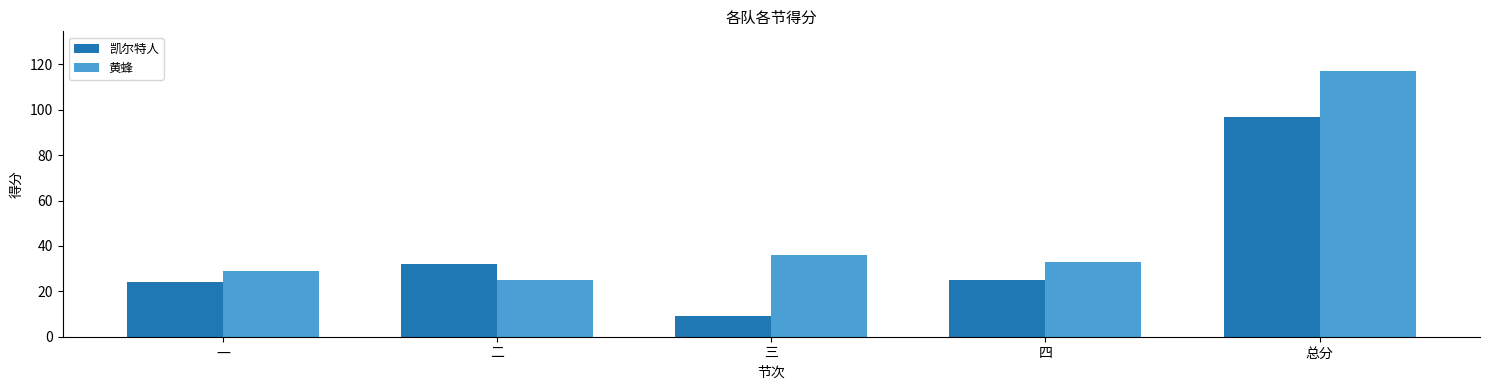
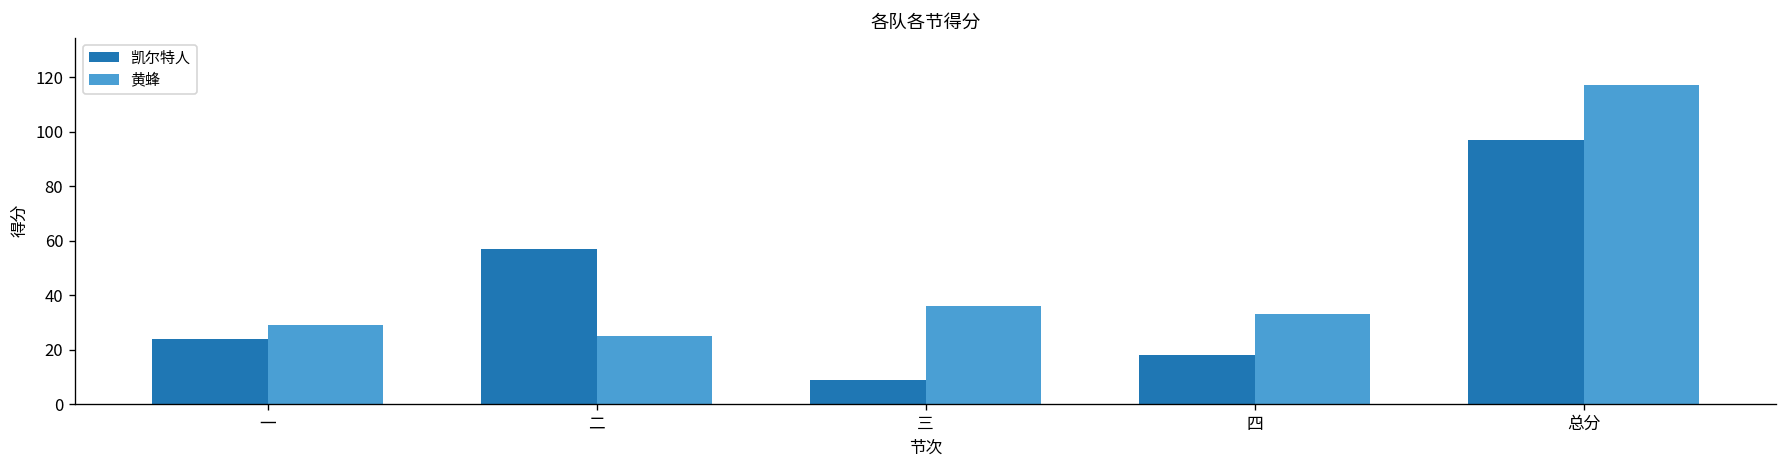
凯尔特人, 二: 32 -> 57
凯尔特人, 四: 25 -> 18
